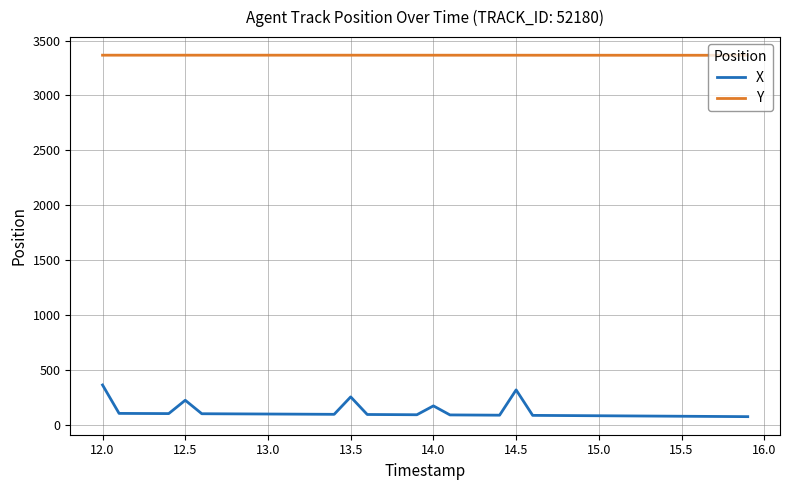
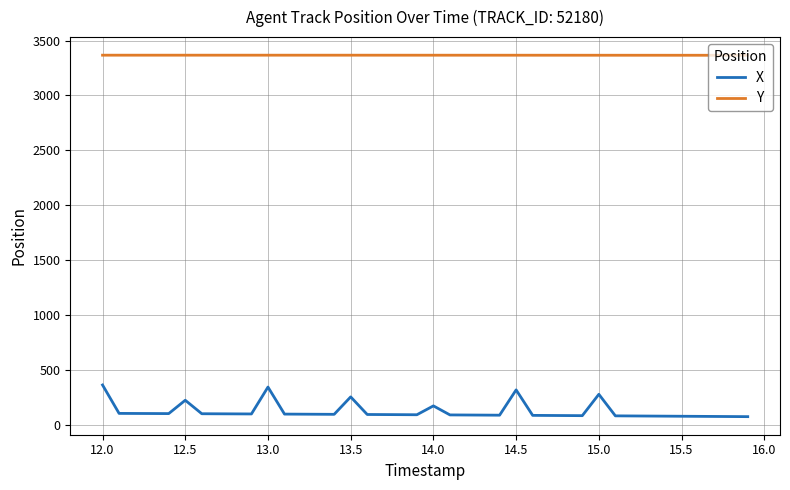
X, 13.0: 100 -> 340
X, 15.0: 80 -> 280
